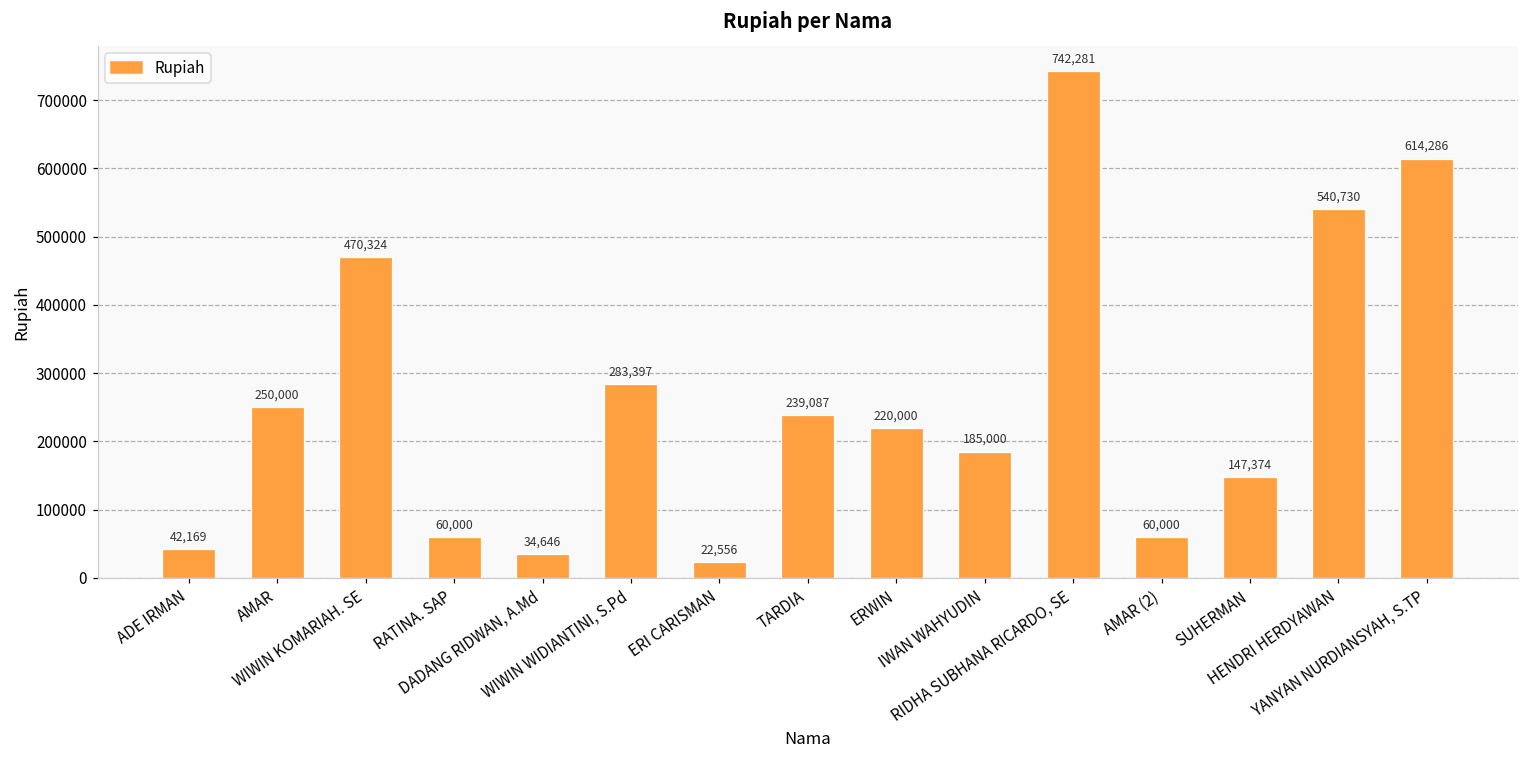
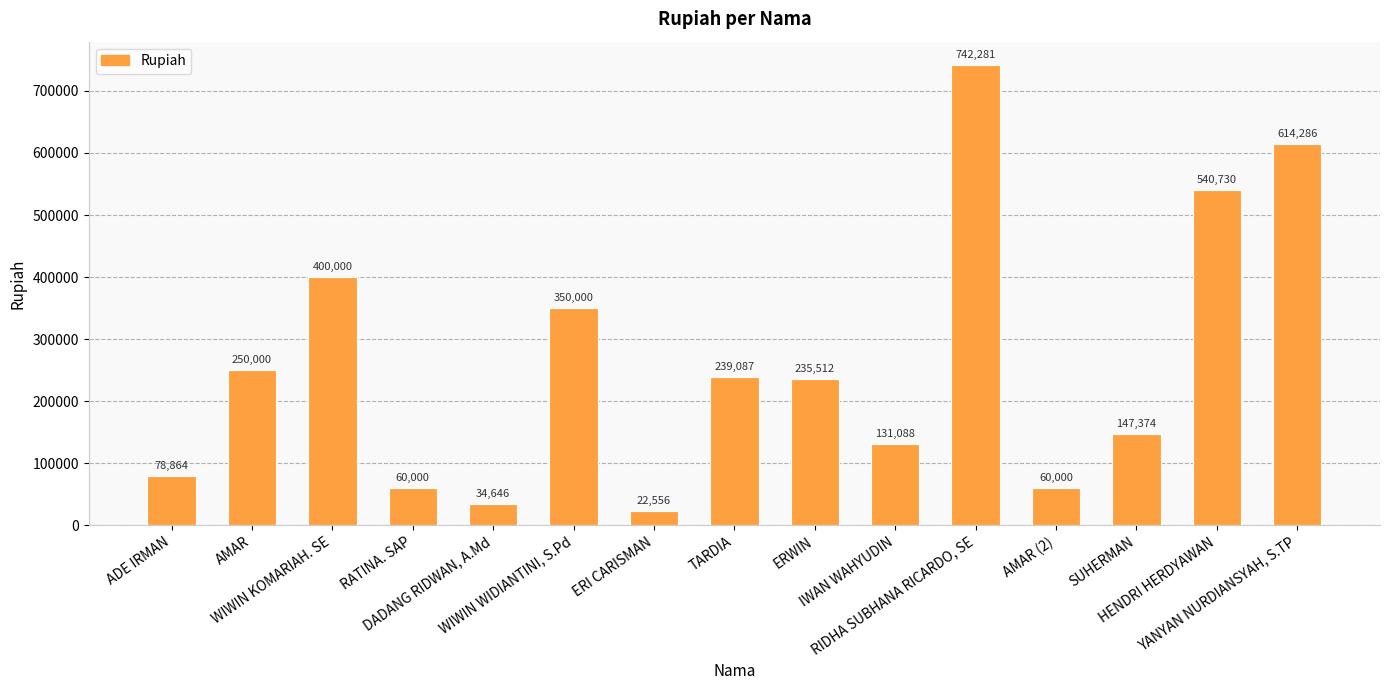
ADE IRMAN: 42,169 -> 78,864
WIWIN KOMARIAH. SE: 470,324 -> 400,000
WIWIN WIDIANTINI, S.Pd: 283,397 -> 350,000
ERWIN: 220,000 -> 235,512
IWAN WAHYUDIN: 185,000 -> 131,088
